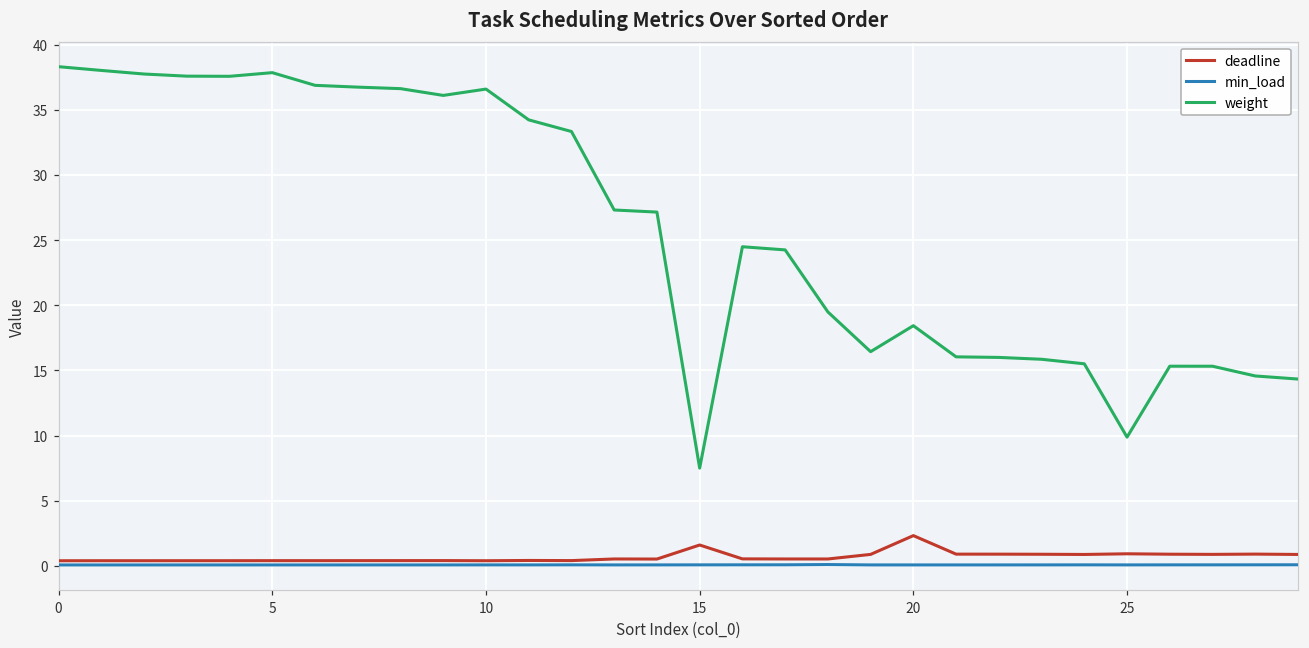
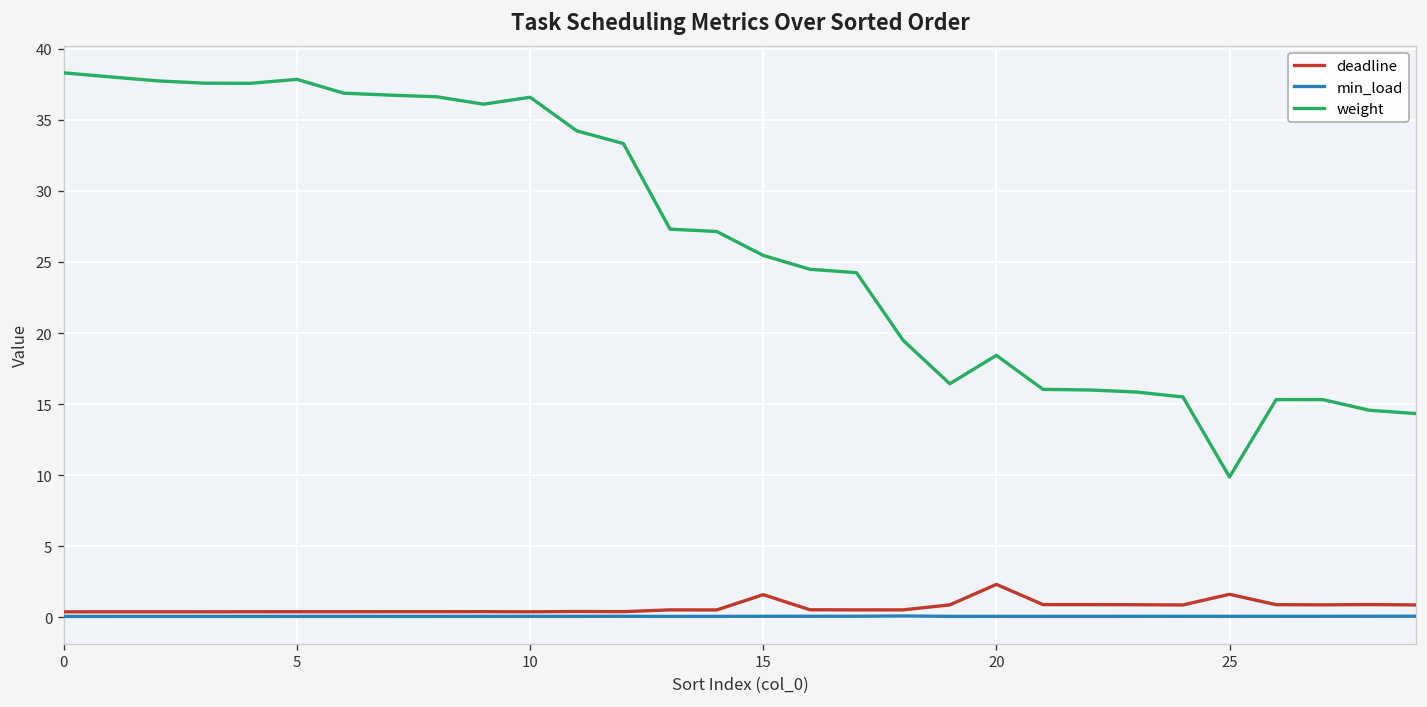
weight, 15: 7.5 -> 25.5
deadline, 25: 0.9 -> 1.6
